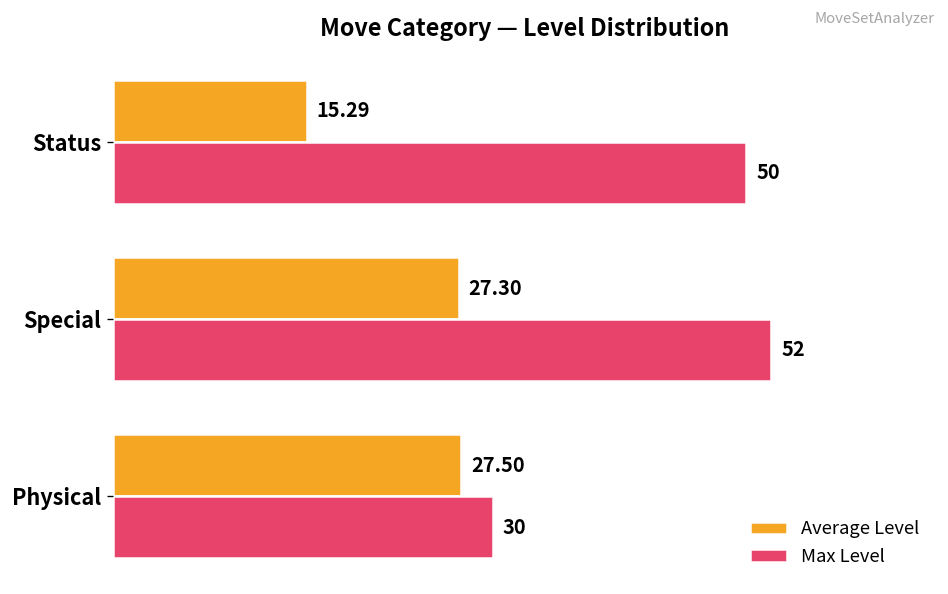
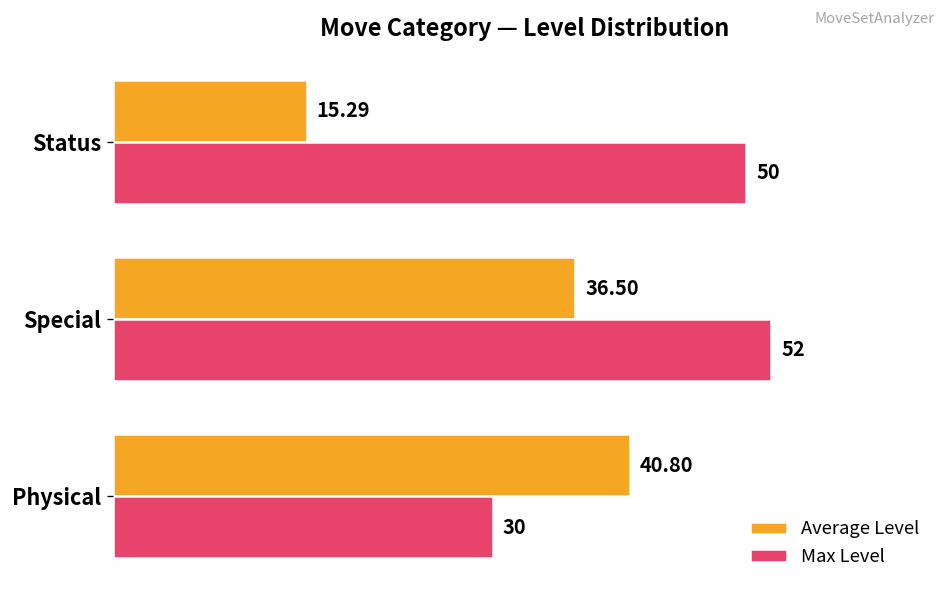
Average Level, Special: 27.30 -> 36.50
Average Level, Physical: 27.50 -> 40.80
